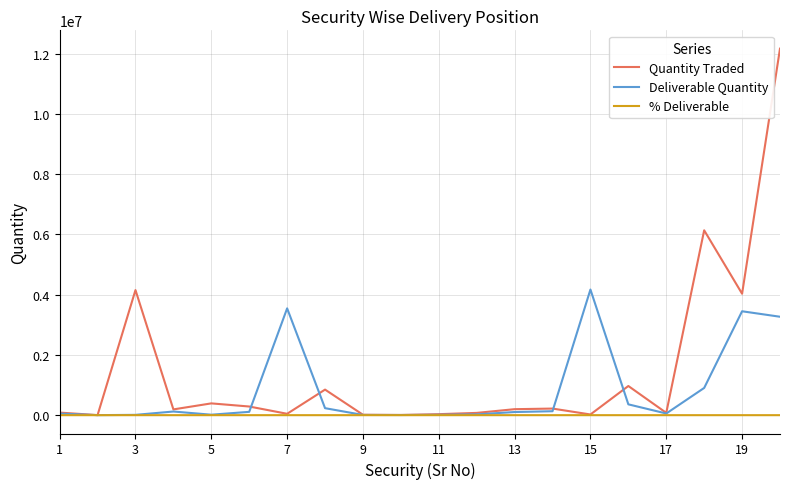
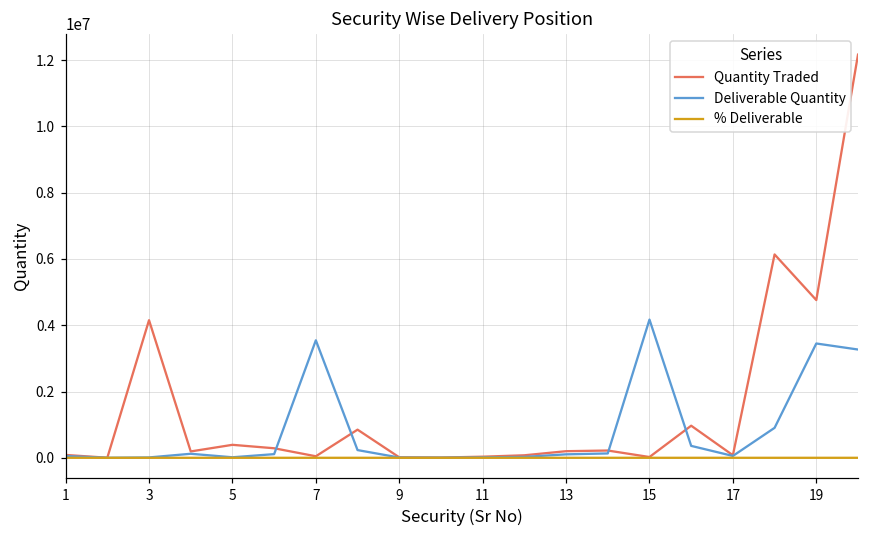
Quantity Traded, 19: 4000000 -> 4800000
